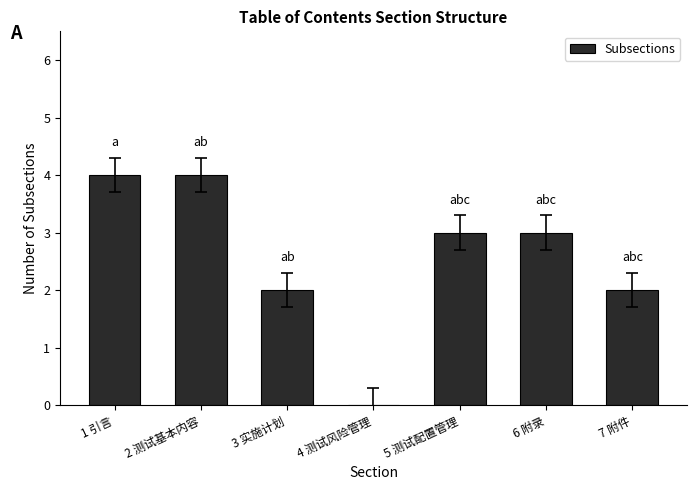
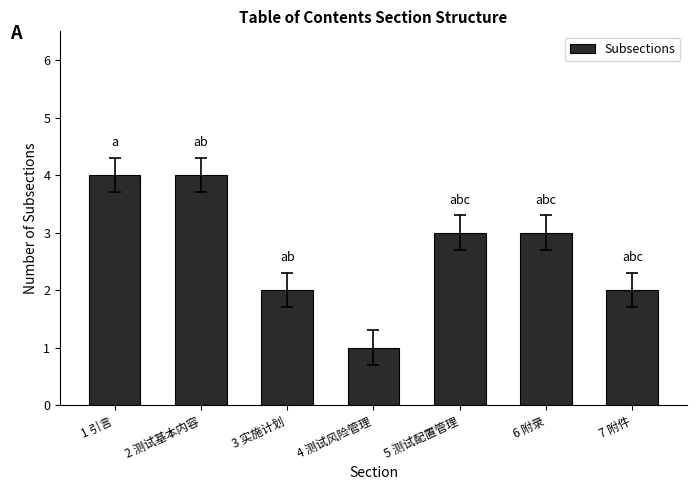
Subsections, 4 测试风险管理: 0 -> 1
